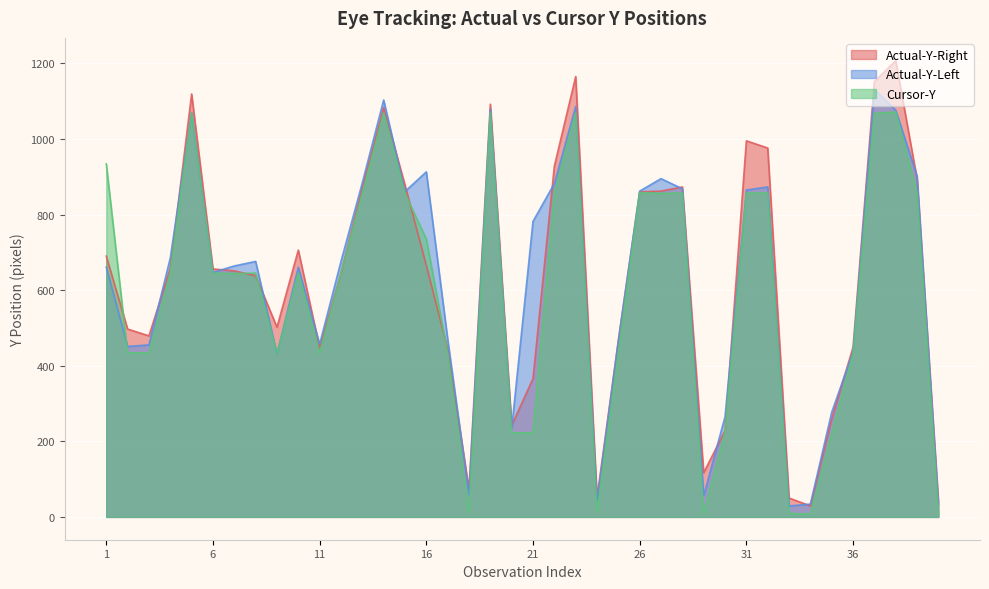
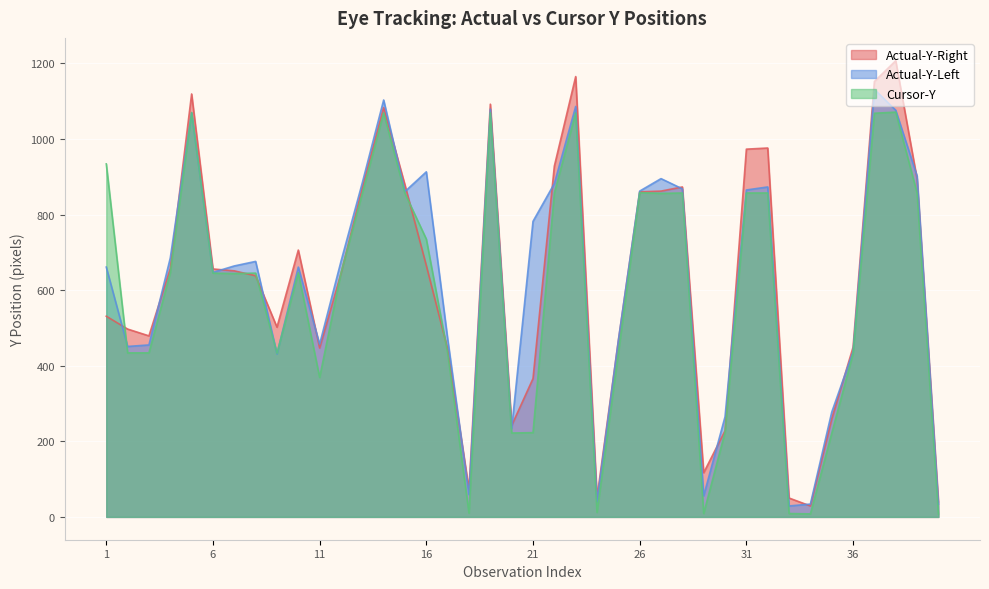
Actual-Y-Right, 1: 690 -> 530
Cursor-Y, 11: 430 -> 370
Actual-Y-Right, 31: 1000 -> 970
